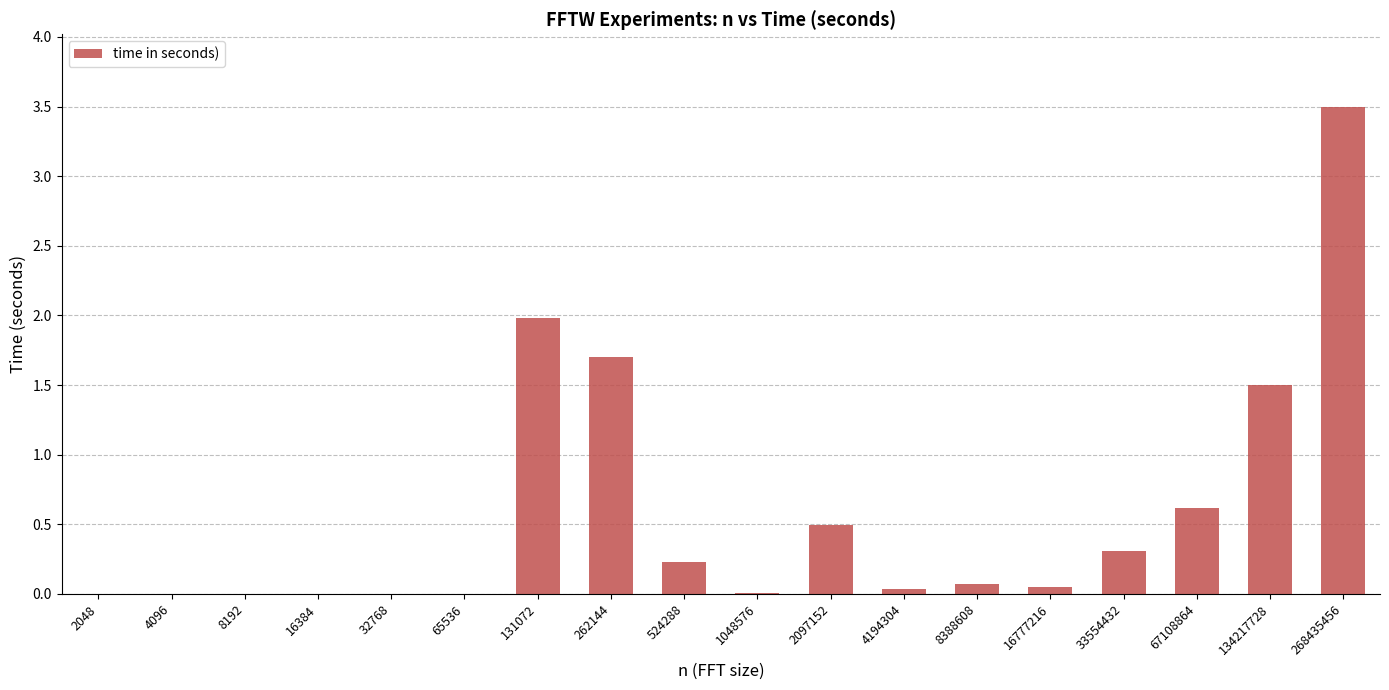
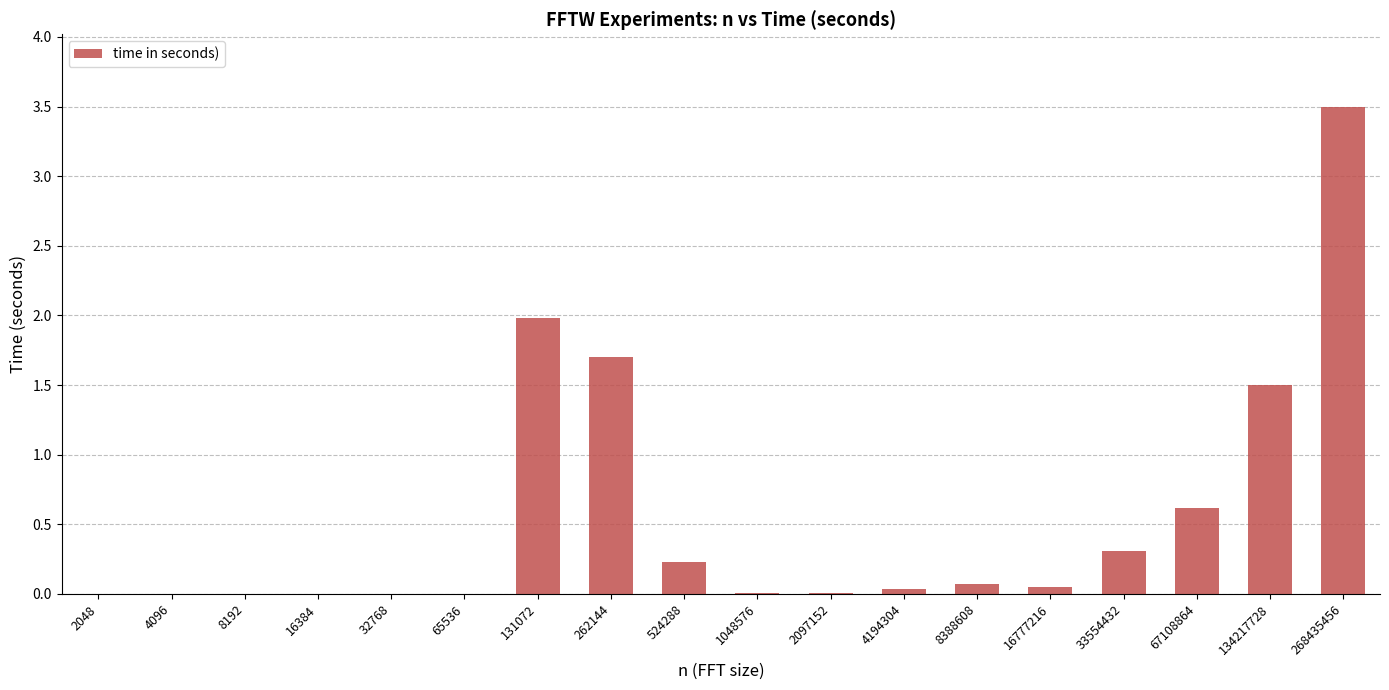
2097152: 0.50 -> 0.01
